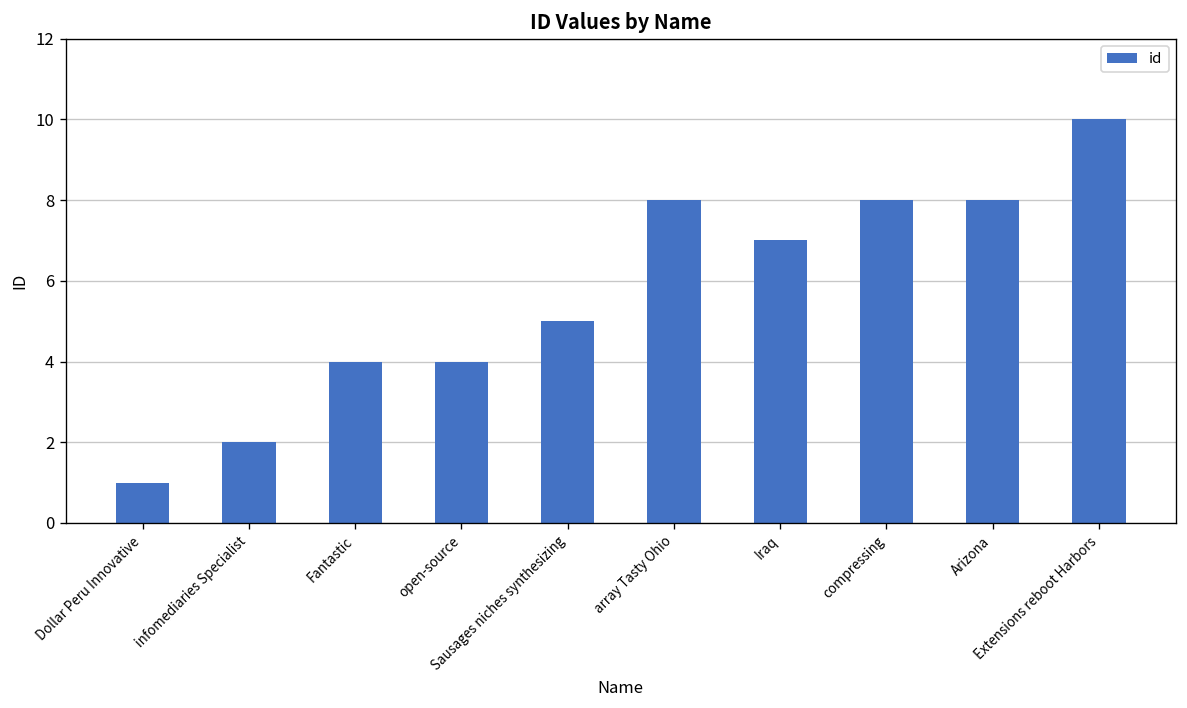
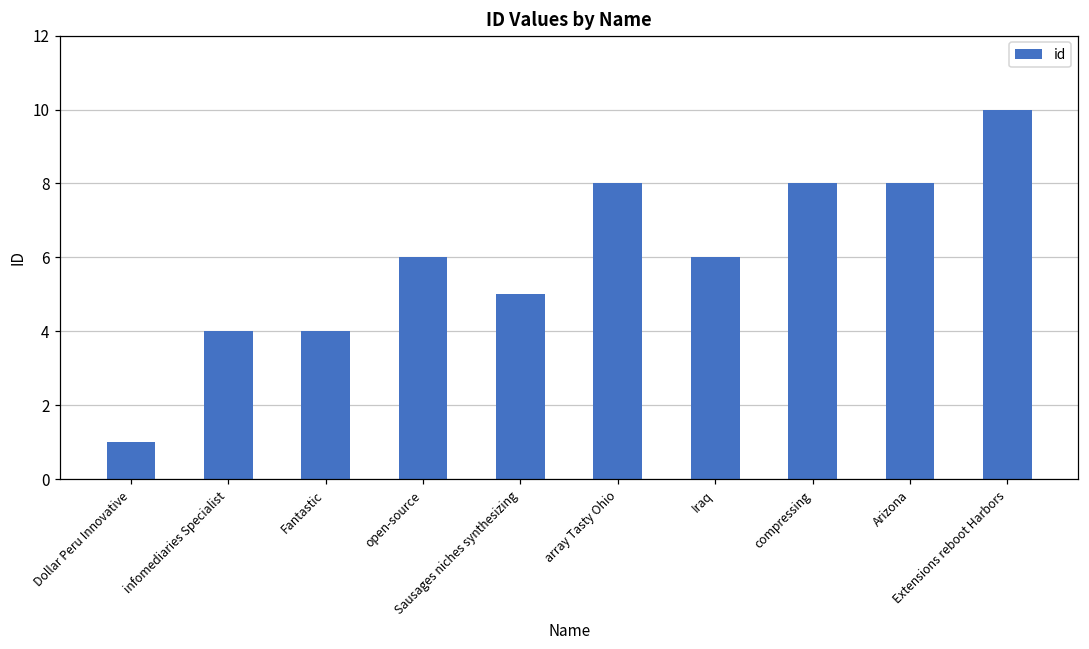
infomediaries Specialist: 2 -> 4
open-source: 4 -> 6
Iraq: 7 -> 6
